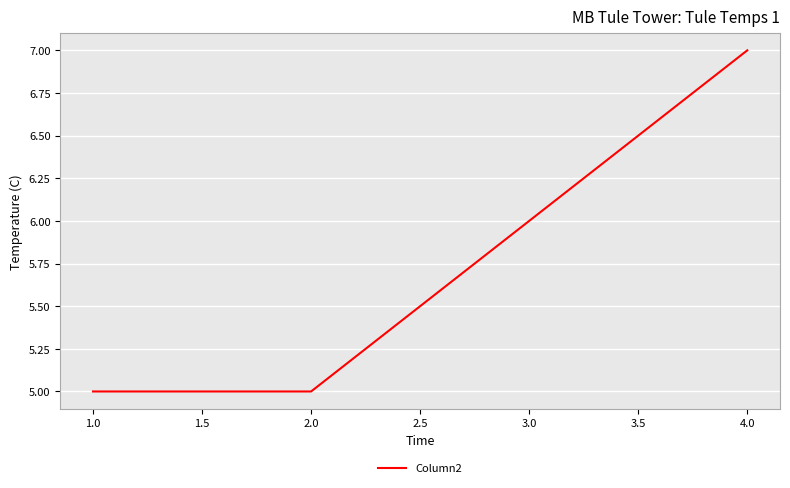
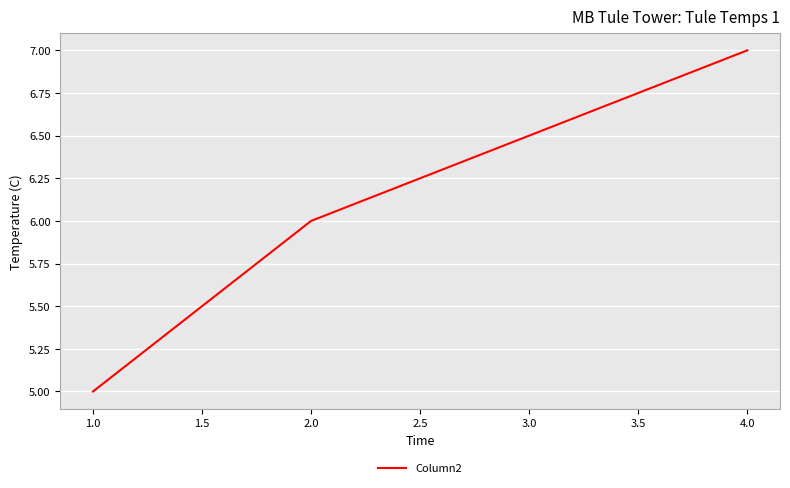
2.0: 5 -> 6
